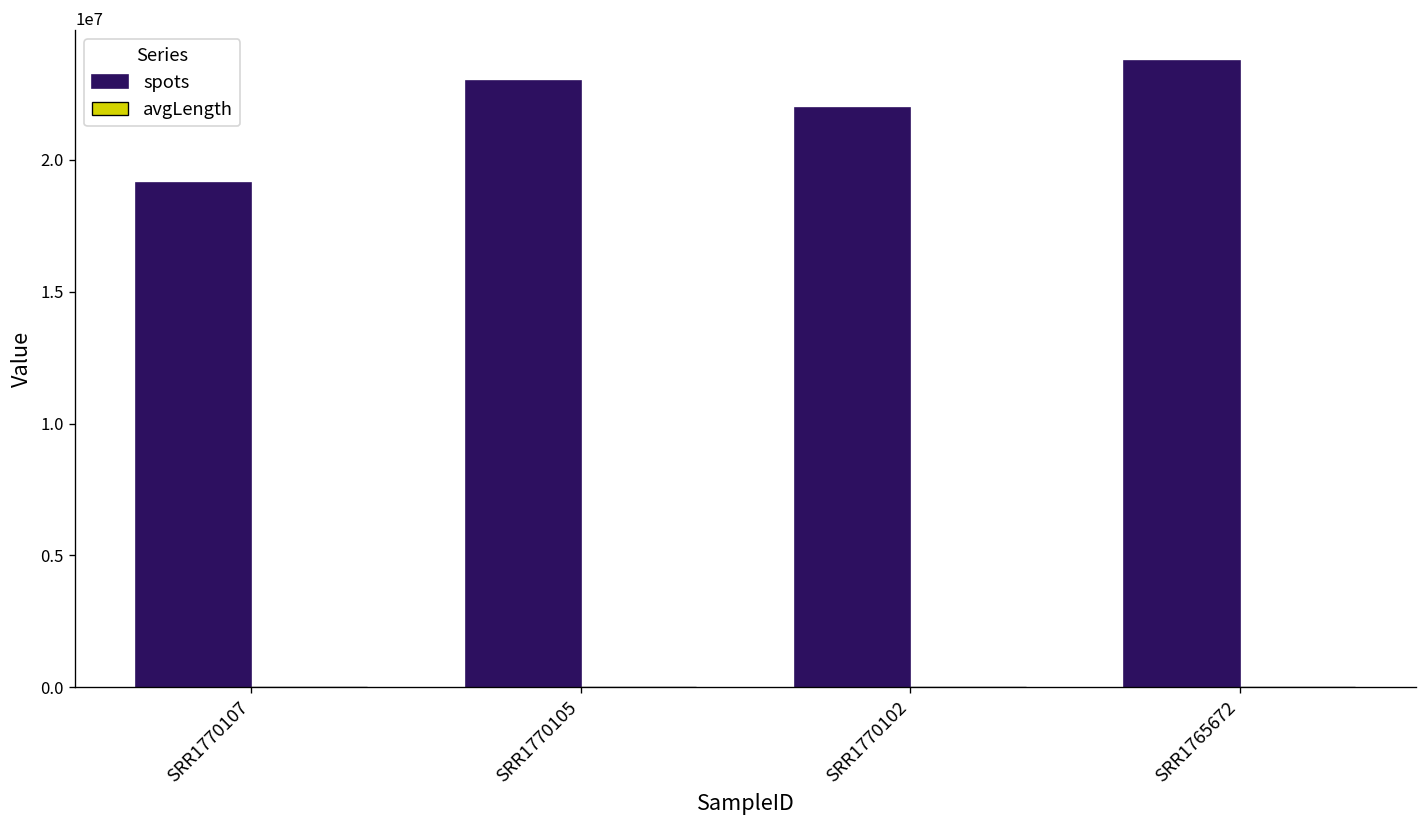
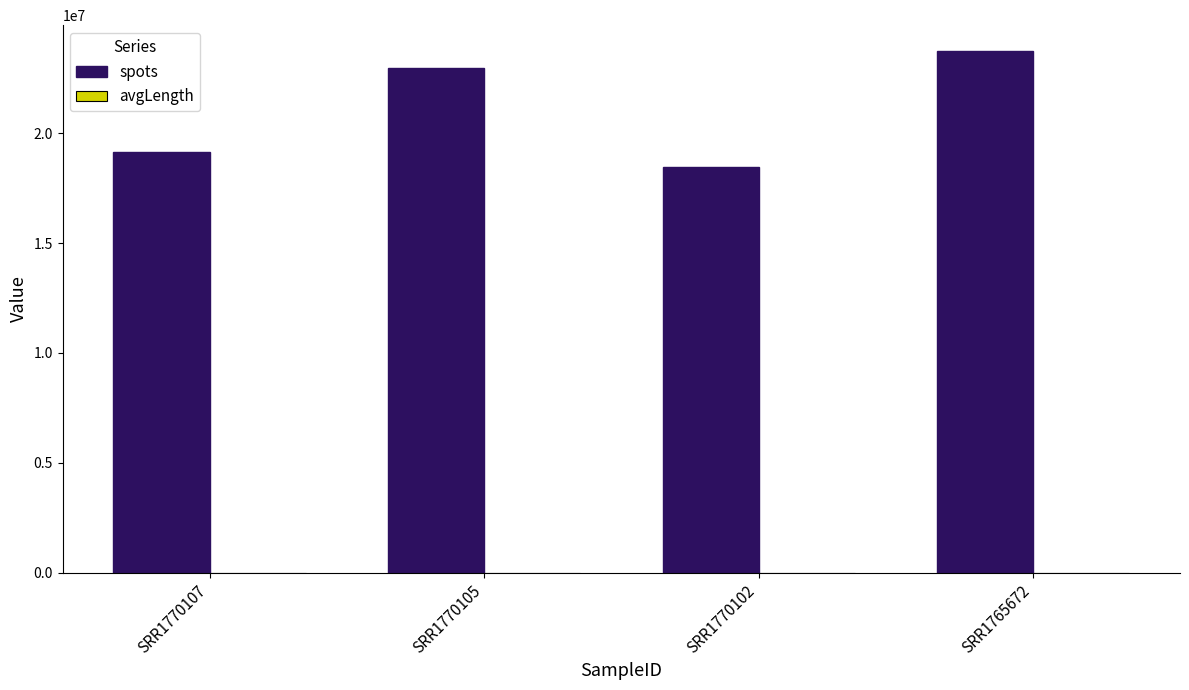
spots, SRR1770102: 22000000 -> 18500000
